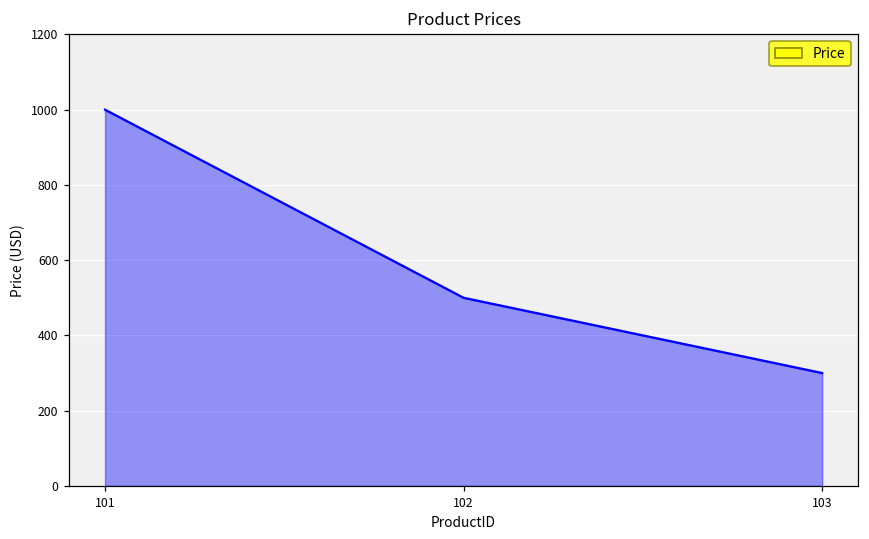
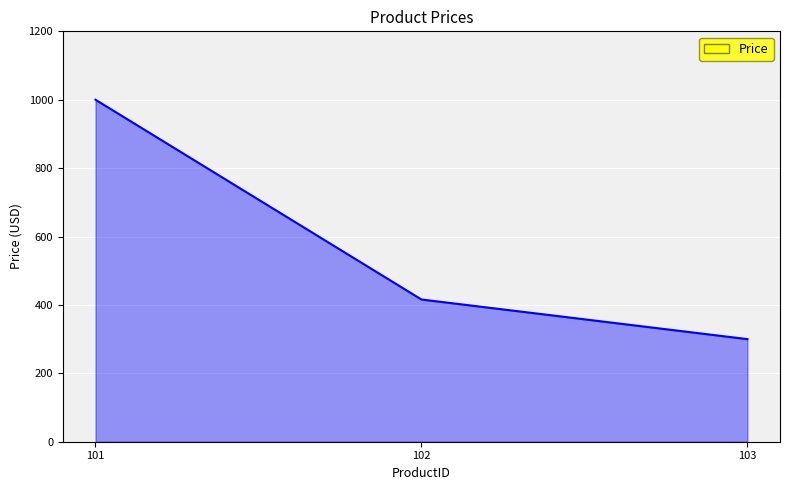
102: 500 -> 420
